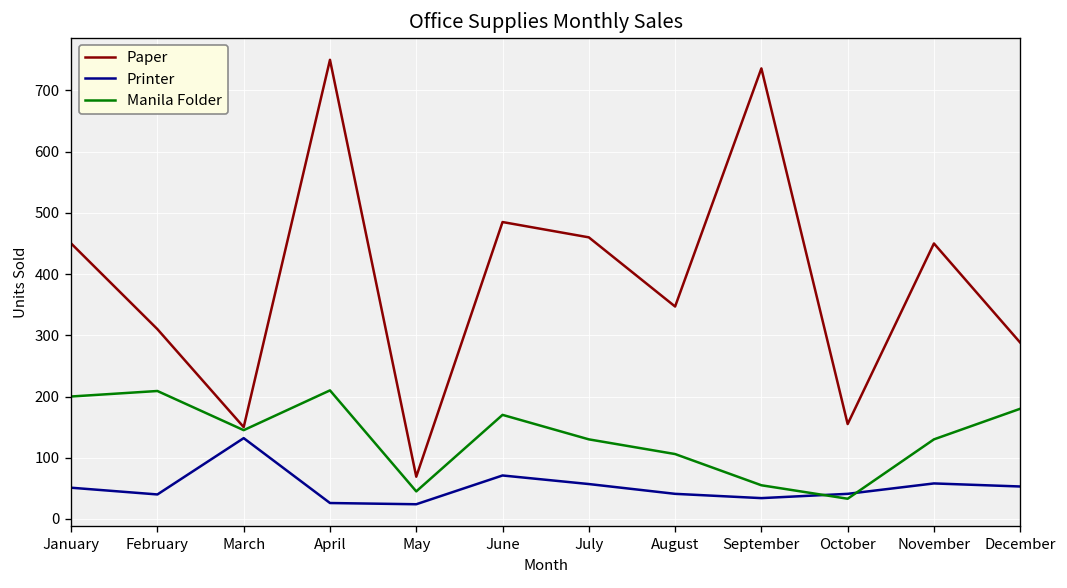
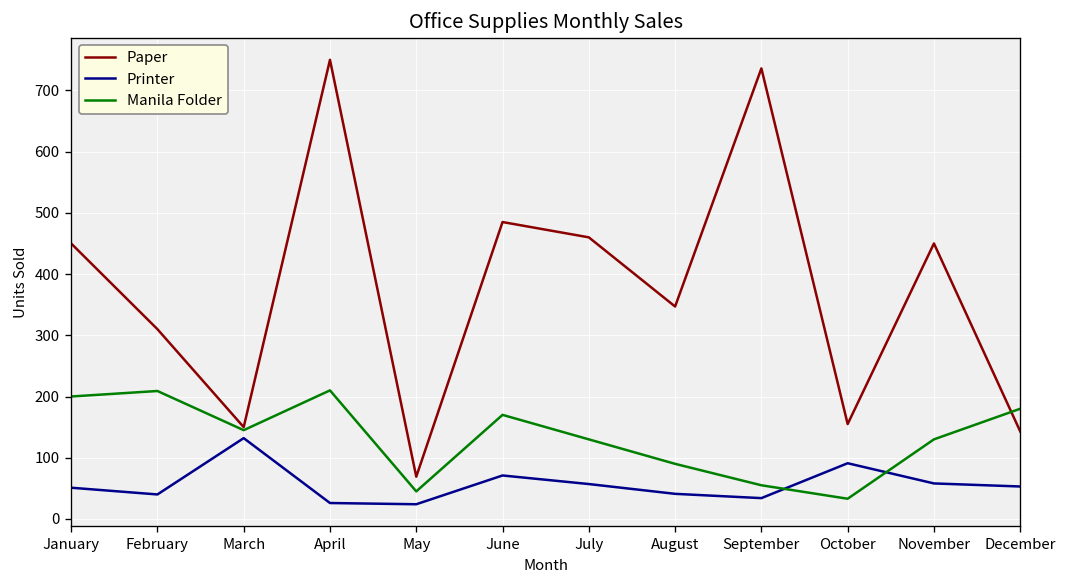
Manila Folder, August: 110 -> 90
Printer, October: 40 -> 90
Paper, December: 290 -> 140
